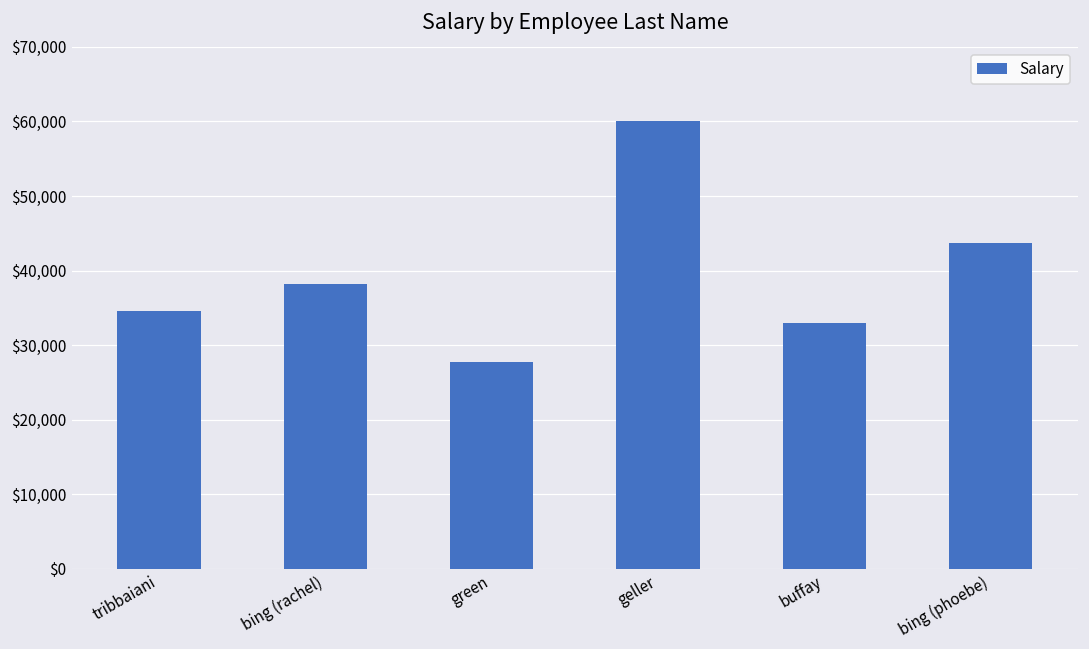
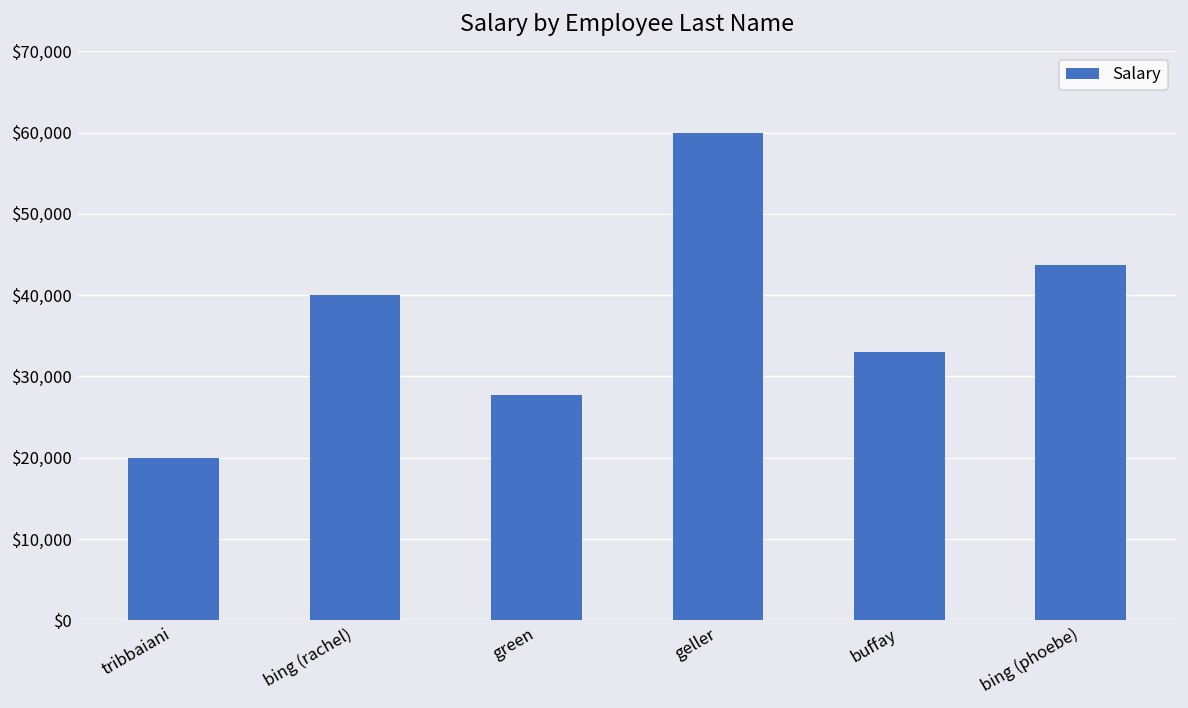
tribbaiani: $35,000 -> $20,000
bing (rachel): $38,000 -> $40,000
